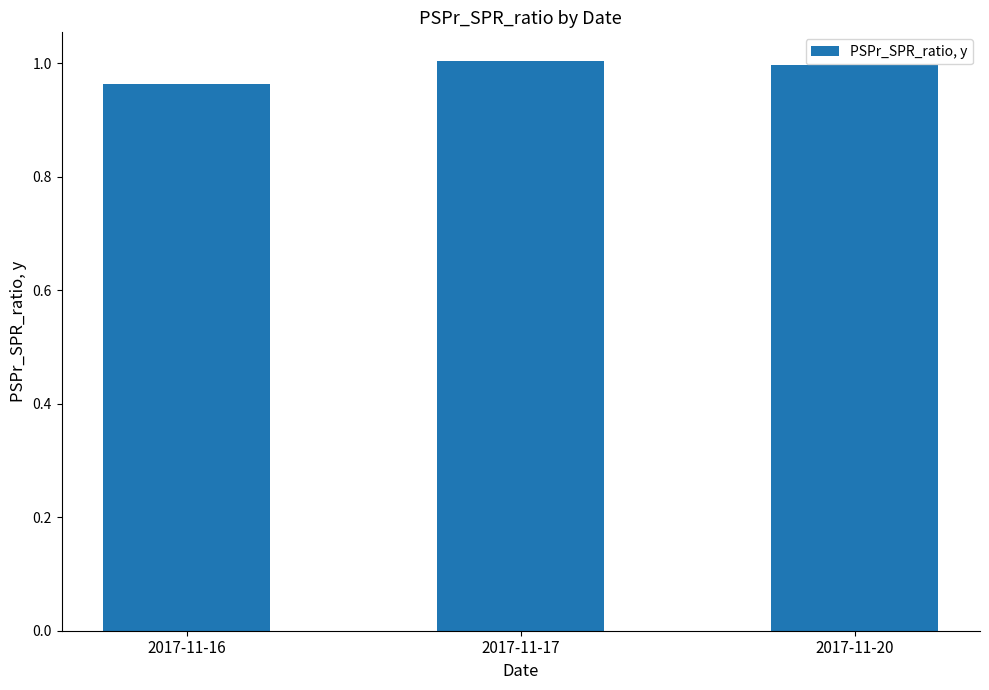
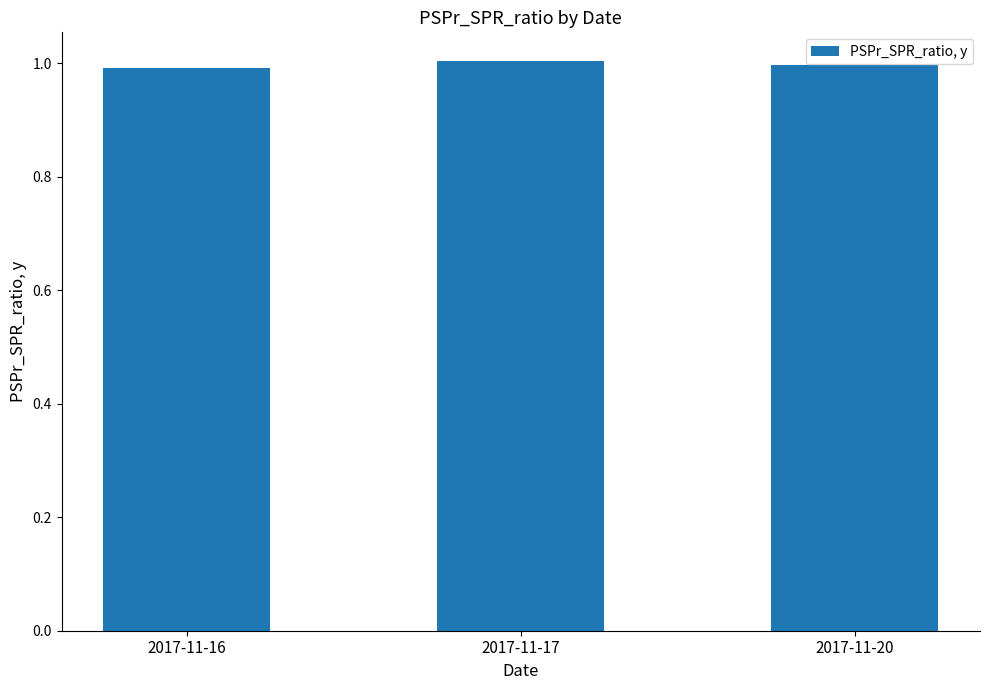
2017-11-16: 0.96 -> 0.99
